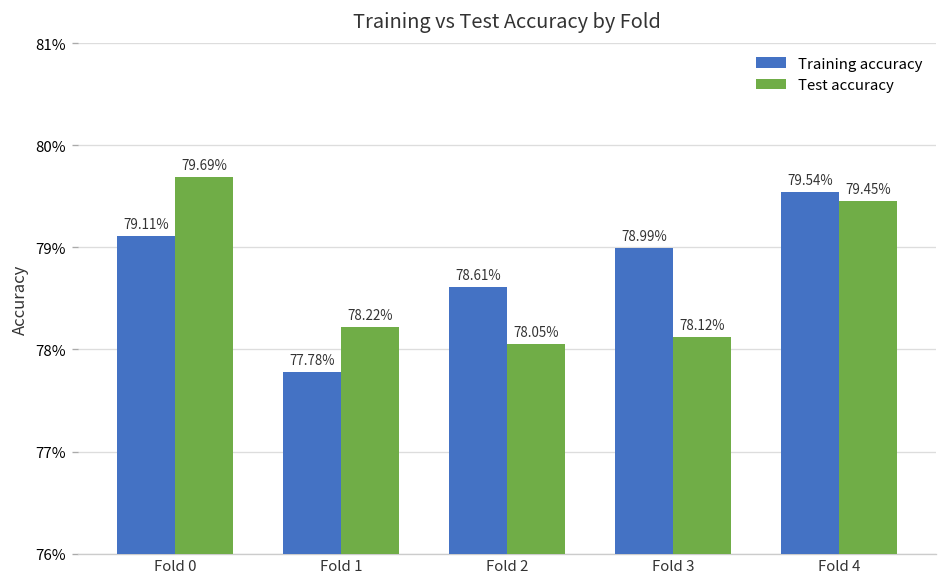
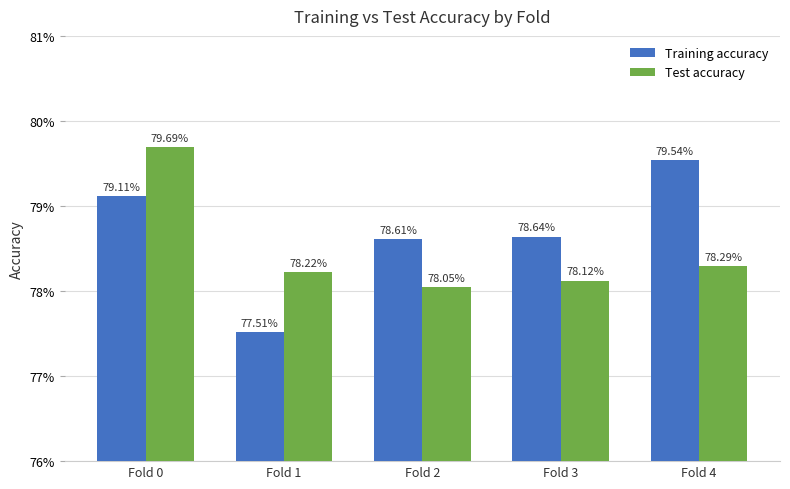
Training accuracy, Fold 1: 77.78% -> 77.51%
Training accuracy, Fold 3: 78.99% -> 78.64%
Test accuracy, Fold 4: 79.45% -> 78.29%
